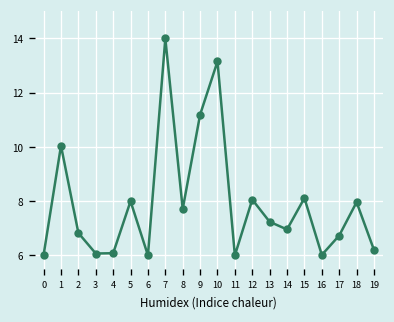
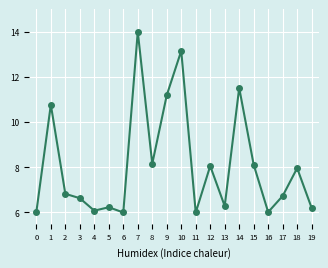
1: 10.0 -> 10.8
3: 6.1 -> 6.6
5: 8.0 -> 6.2
8: 7.7 -> 8.2
13: 7.2 -> 6.3
14: 7.0 -> 11.5
